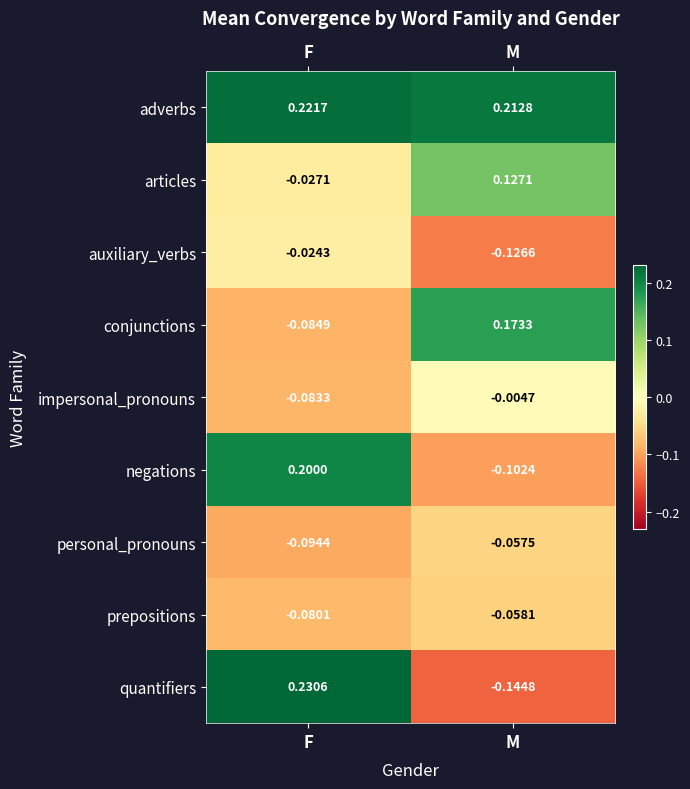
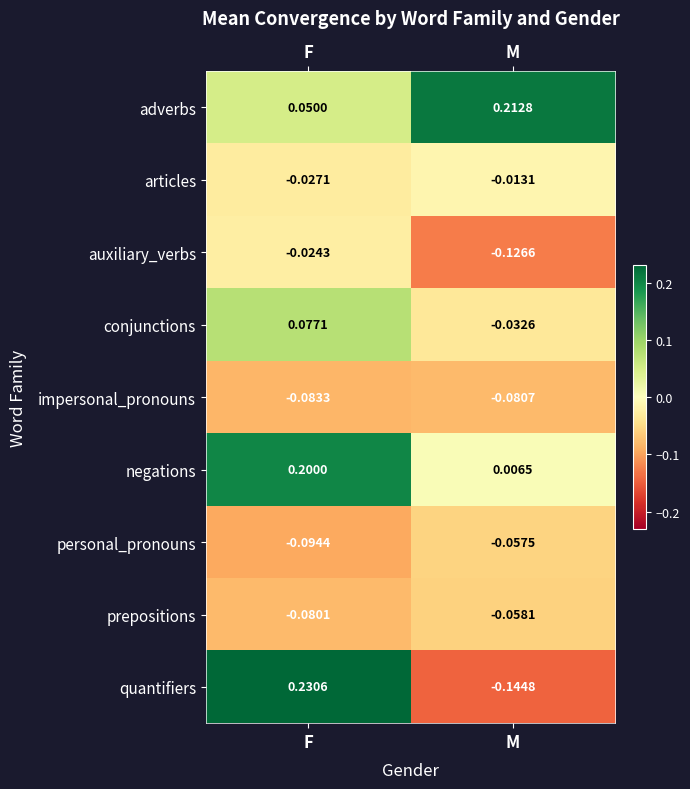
adverbs, F: 0.2217 -> 0.0500
articles, M: 0.1271 -> -0.0131
conjunctions, F: -0.0849 -> 0.0771
conjunctions, M: 0.1733 -> -0.0326
impersonal_pronouns, M: -0.0047 -> -0.0807
negations, M: -0.1024 -> 0.0065
